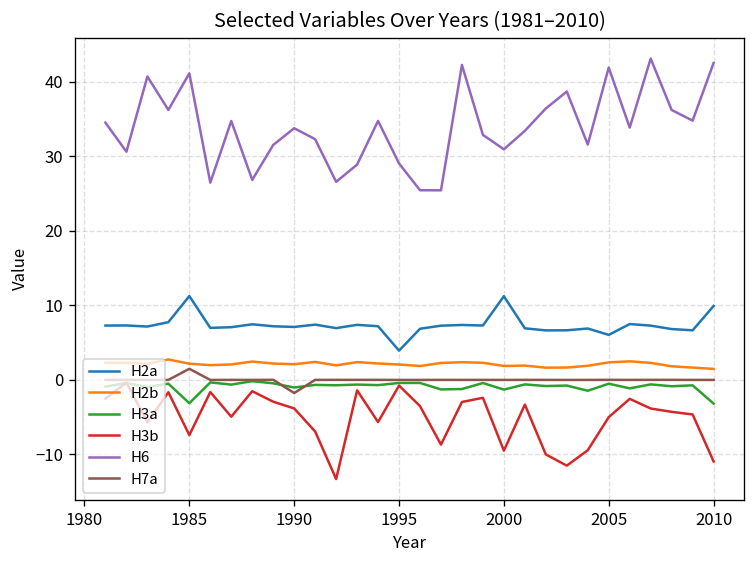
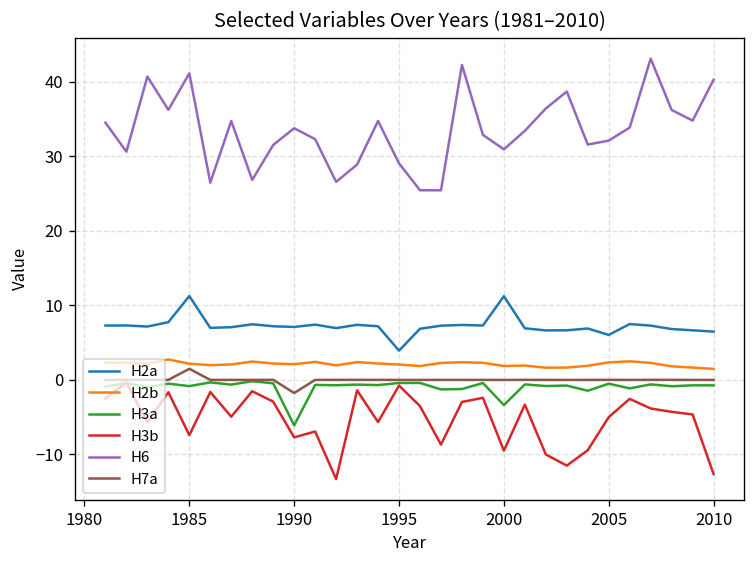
H3a, 1985: -3 -> -1
H3a, 1990: -1 -> -6
H3b, 1990: -4 -> -8
H3a, 2000: -1 -> -3
H6, 2005: 42 -> 32
H2a, 2010: 10 -> 6
H3a, 2010: -3 -> -1
H3b, 2010: -11 -> -13
H6, 2010: 43 -> 40
